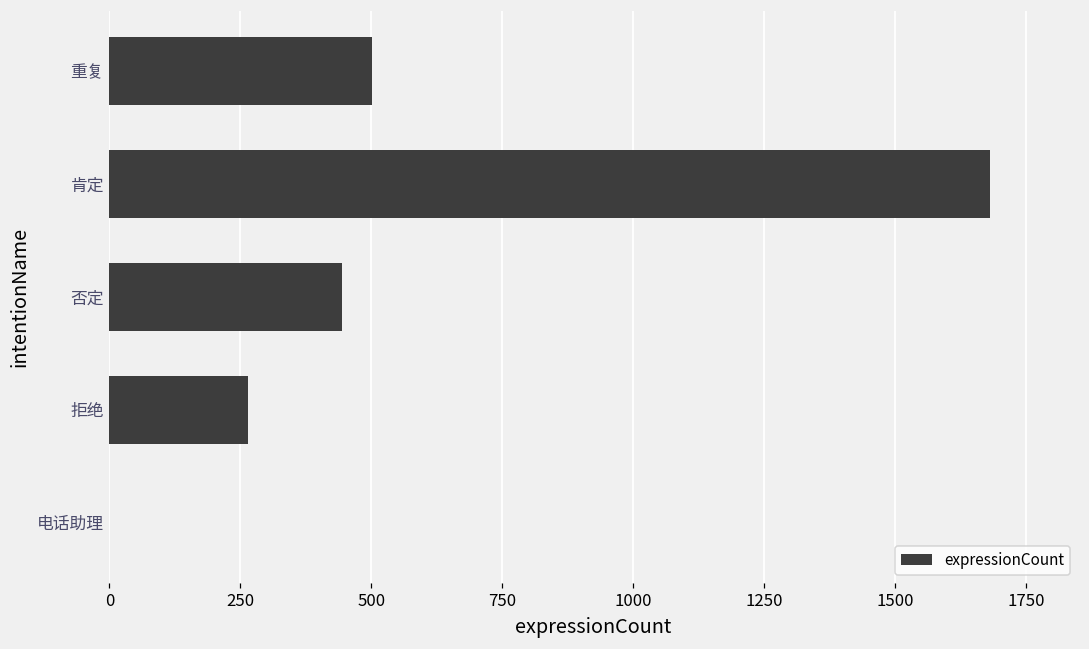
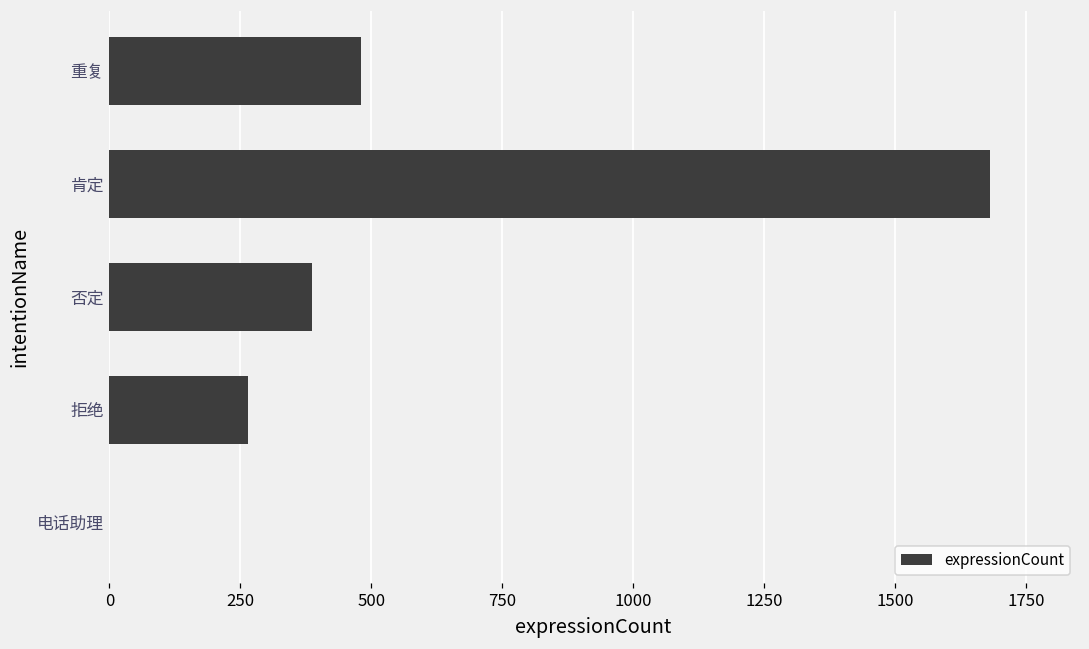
重复: 500 -> 480
否定: 450 -> 390
